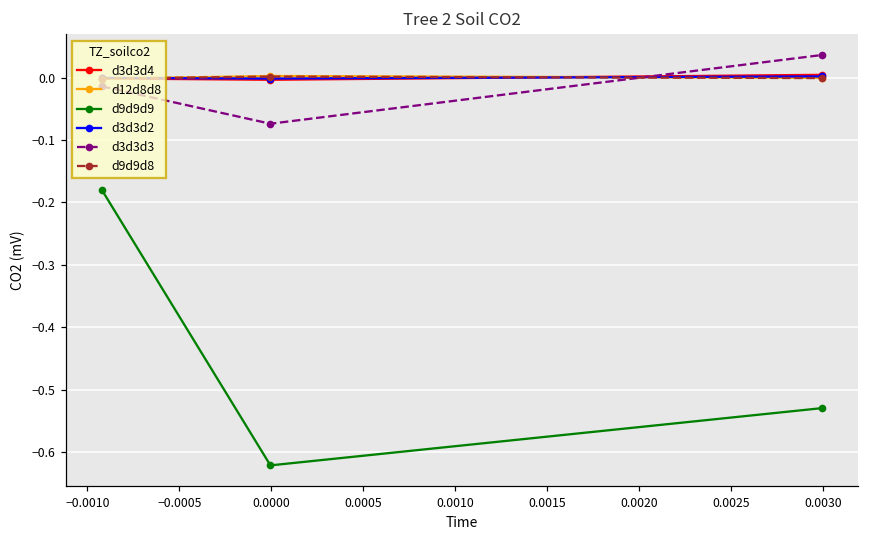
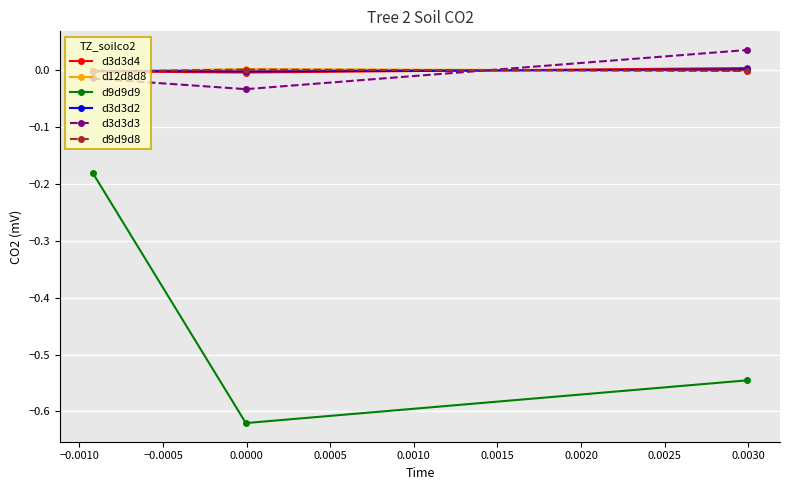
d3d3d3, 0.0000: -0.07 -> -0.03
d9d9d9, 0.0030: -0.53 -> -0.55
